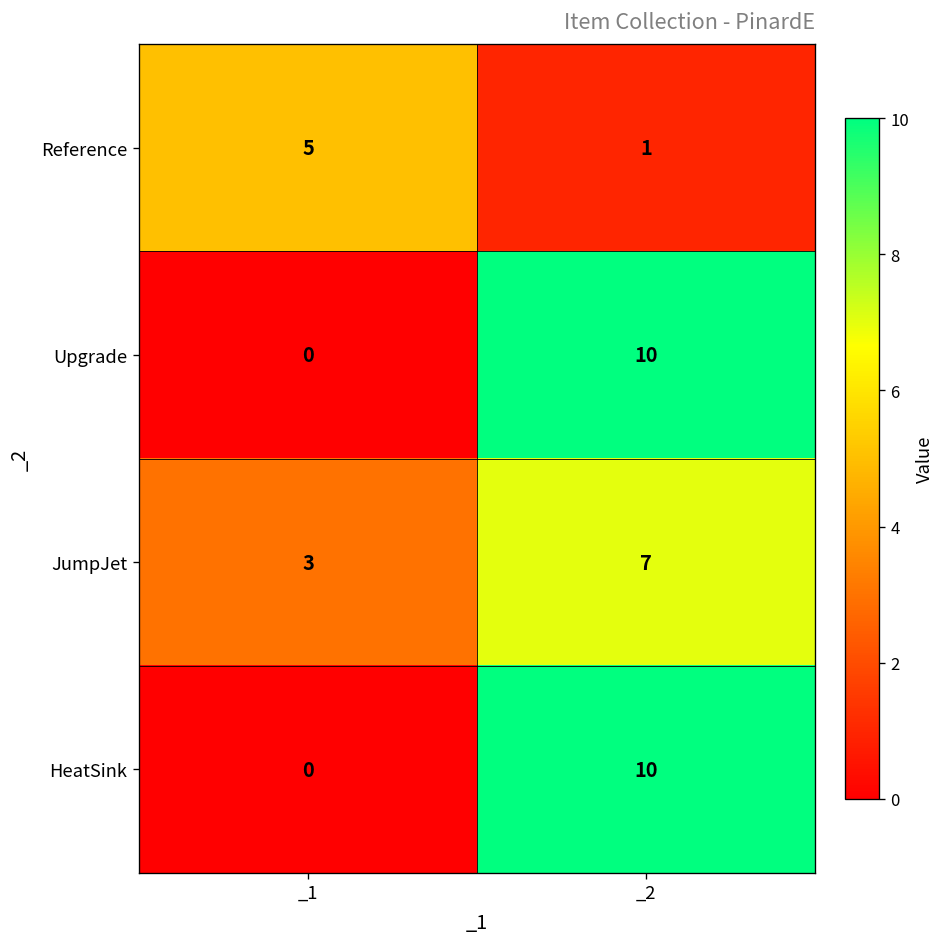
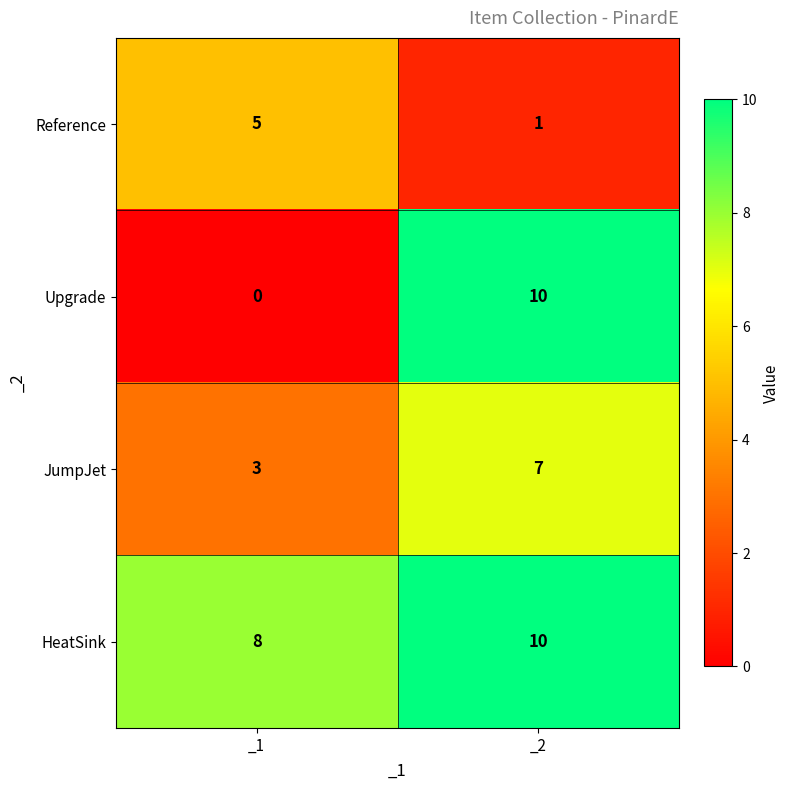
HeatSink, _1: 0 -> 8
